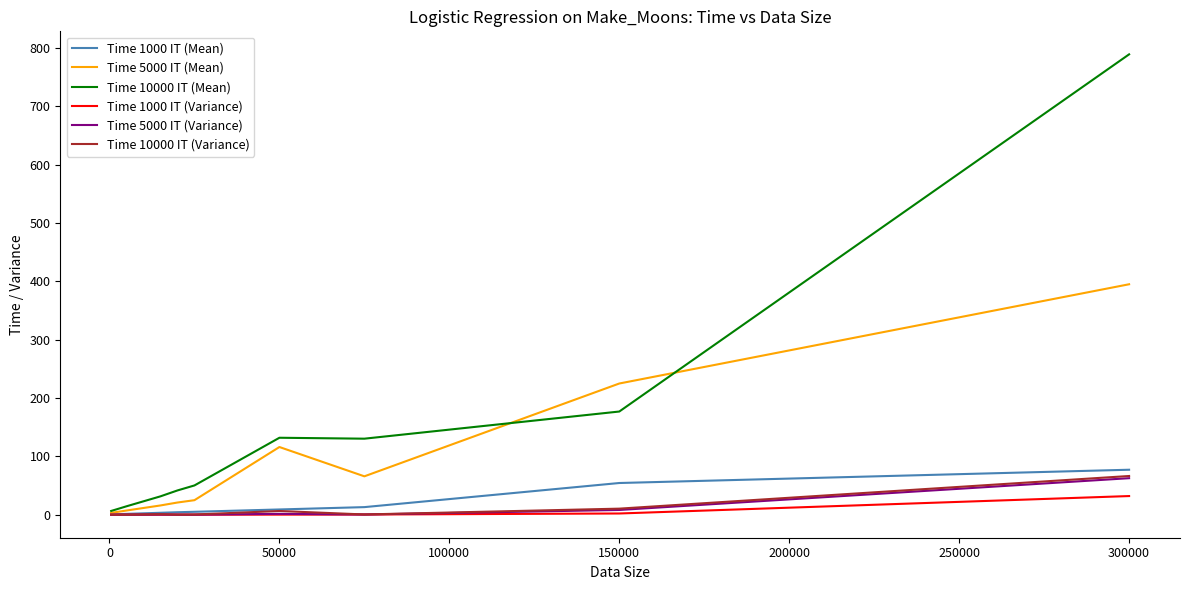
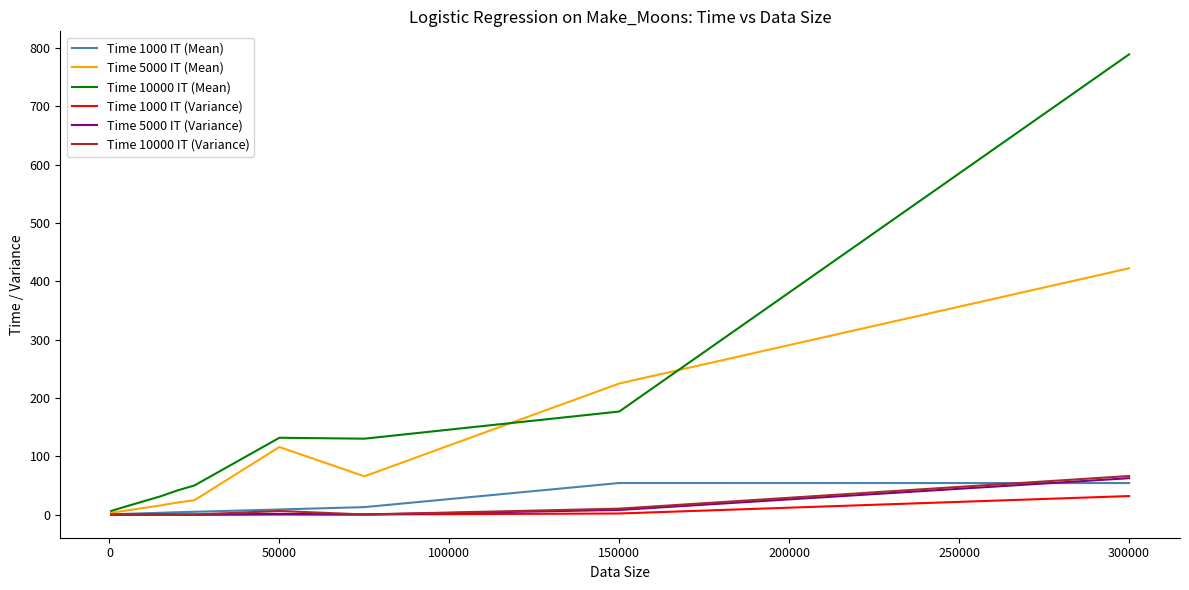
Time 1000 IT (Mean), 300000: 80 -> 50
Time 5000 IT (Mean), 300000: 400 -> 420
